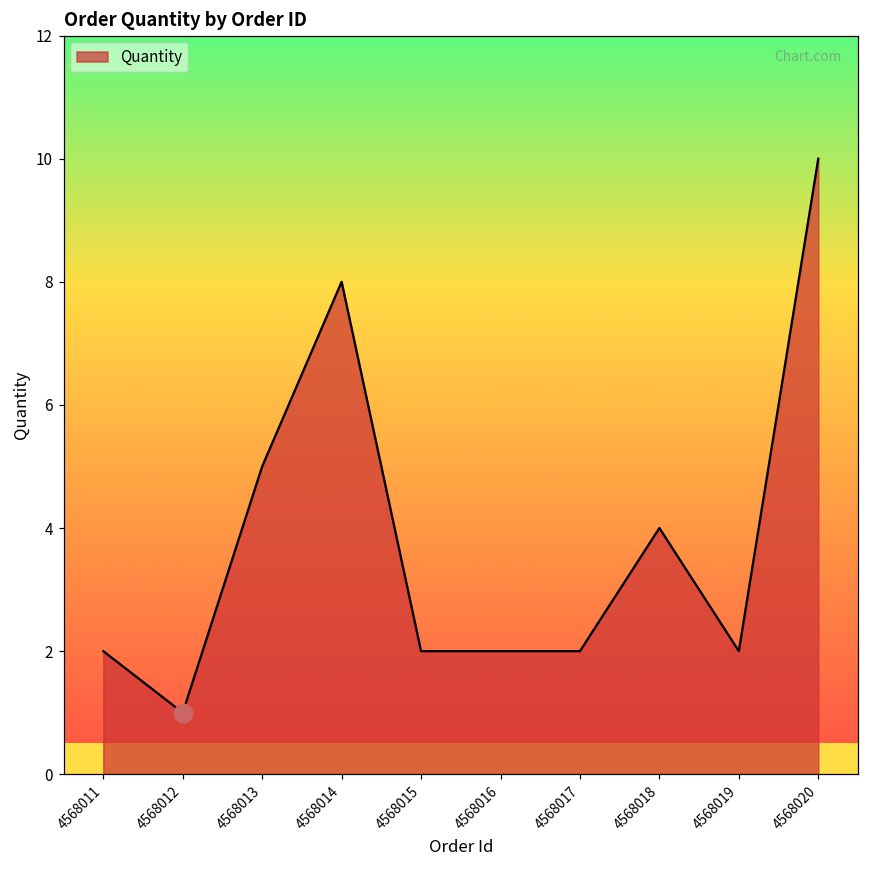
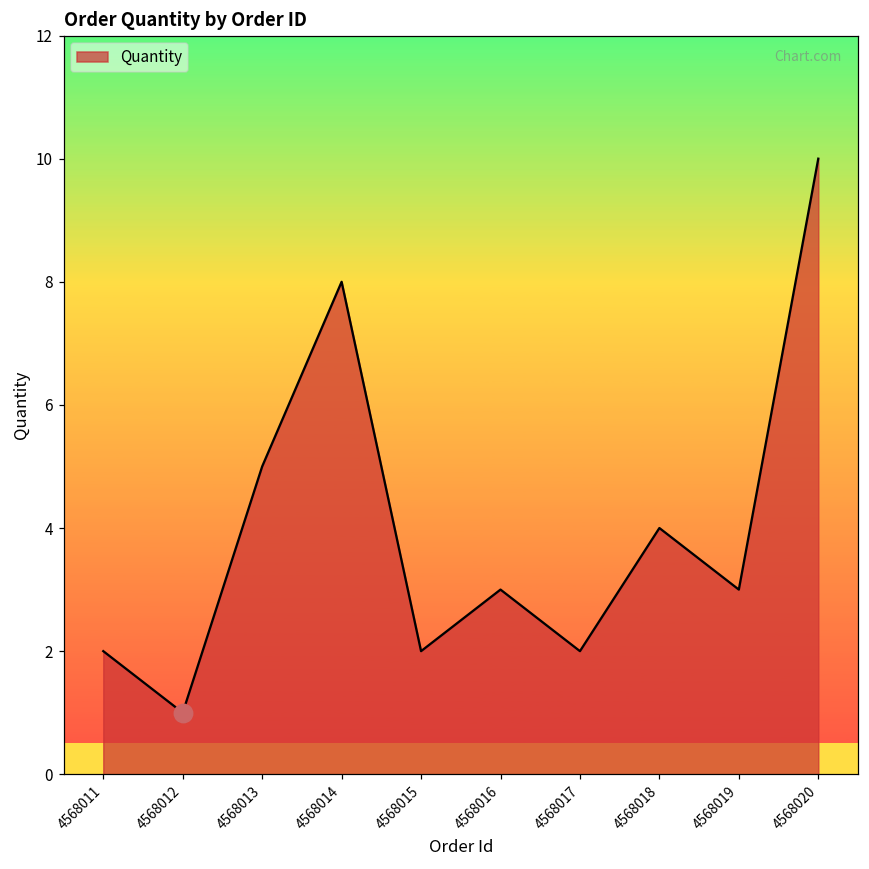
Quantity, 4568016: 2 -> 3
Quantity, 4568019: 2 -> 3
